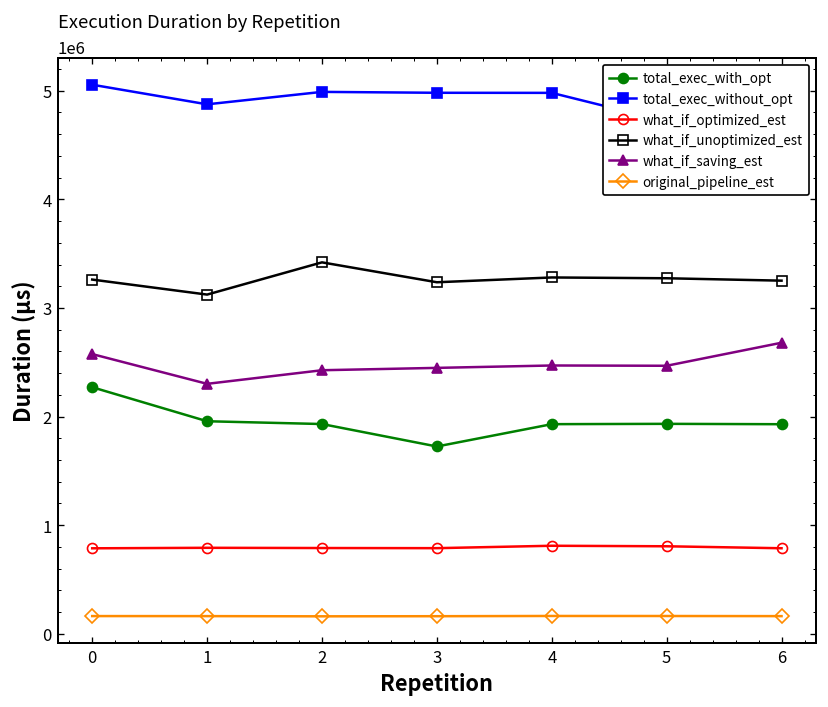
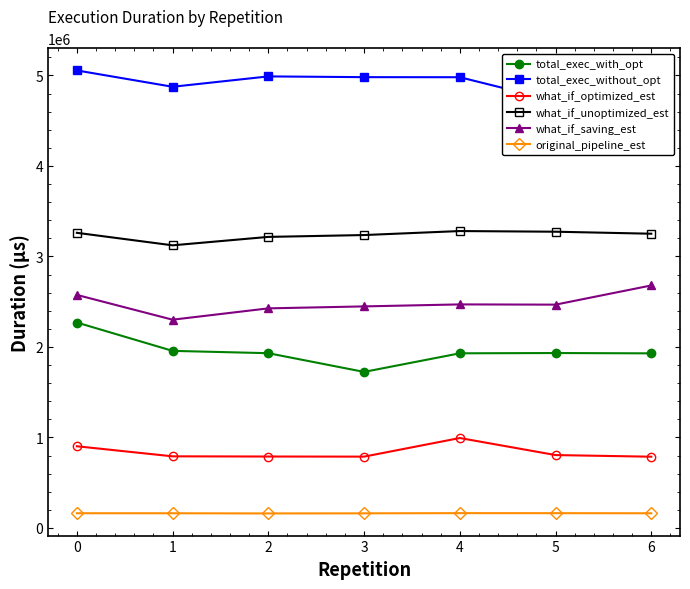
what_if_optimized_est, 0: 800000 -> 900000
what_if_unoptimized_est, 2: 3400000 -> 3200000
what_if_optimized_est, 4: 800000 -> 1000000
